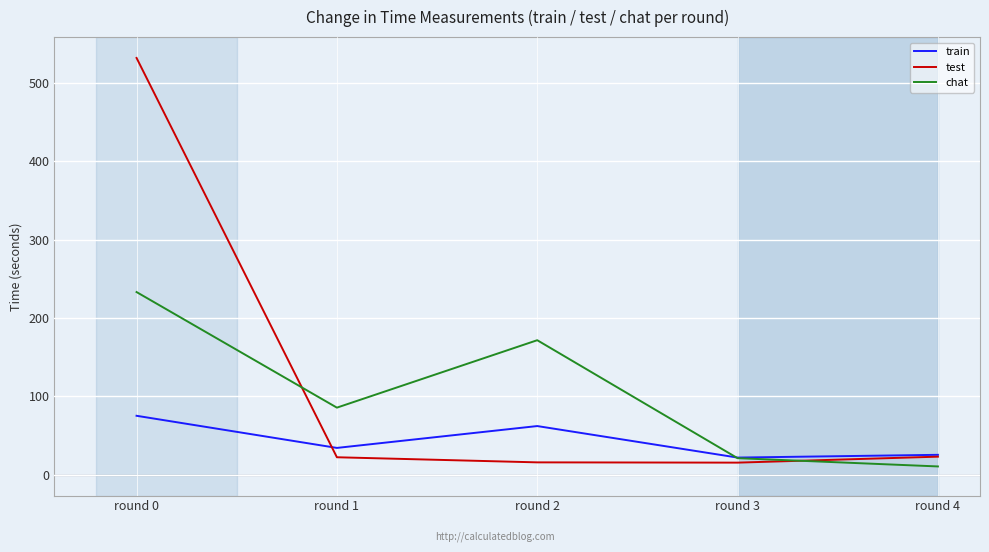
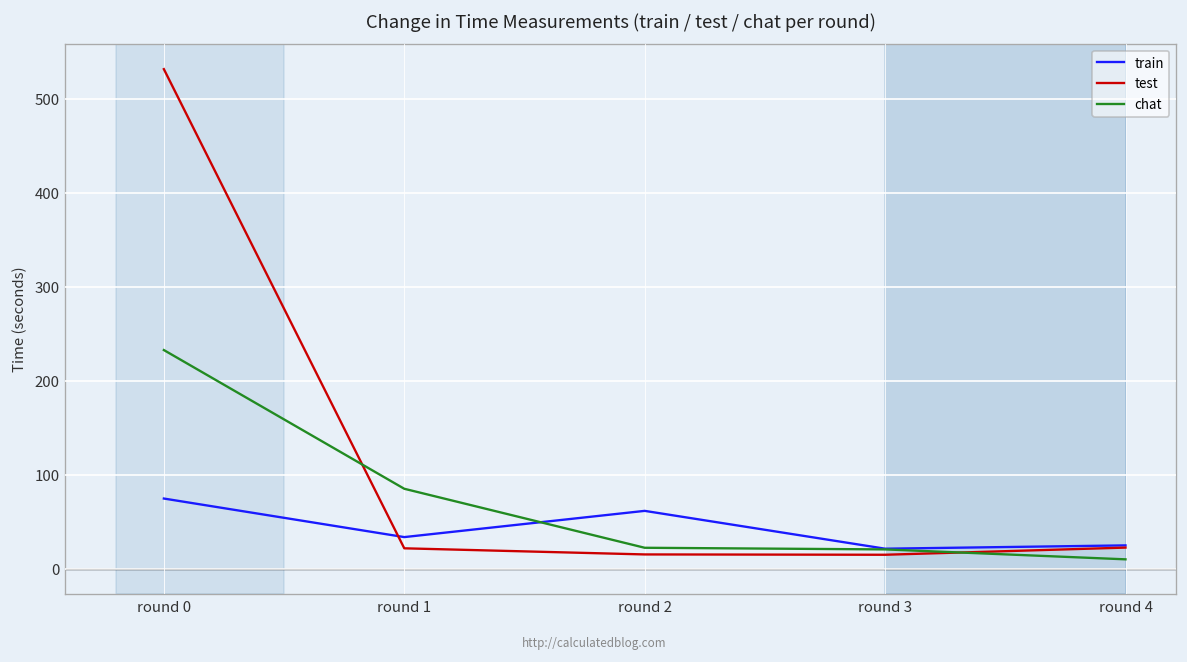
chat, round 2: 170 -> 20
